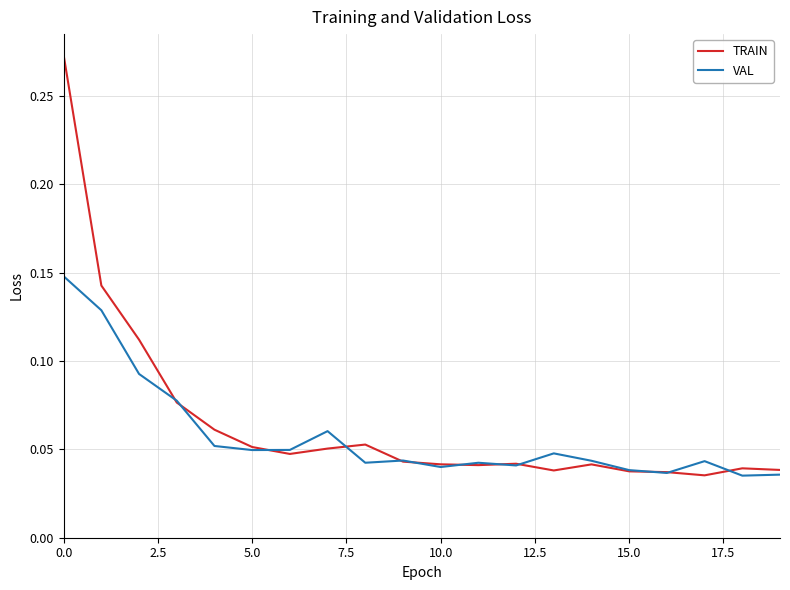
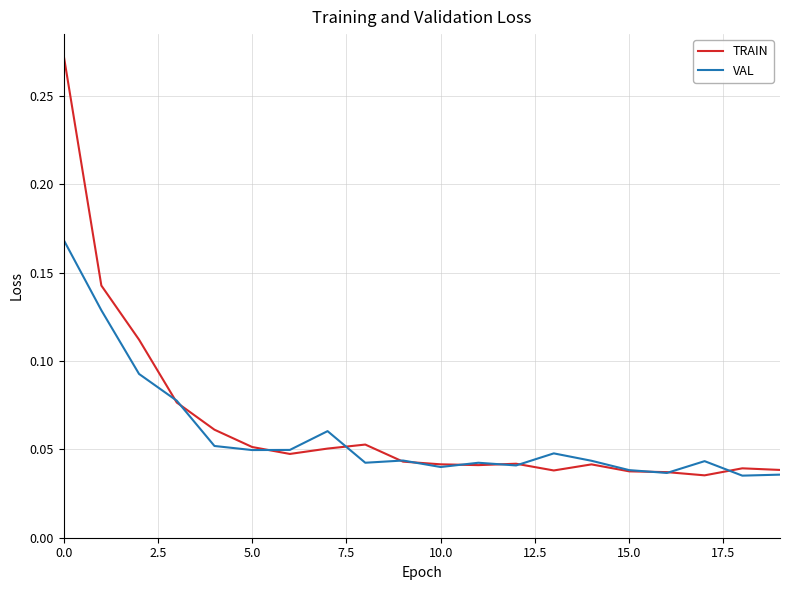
VAL, 0.0: 0.148 -> 0.169
